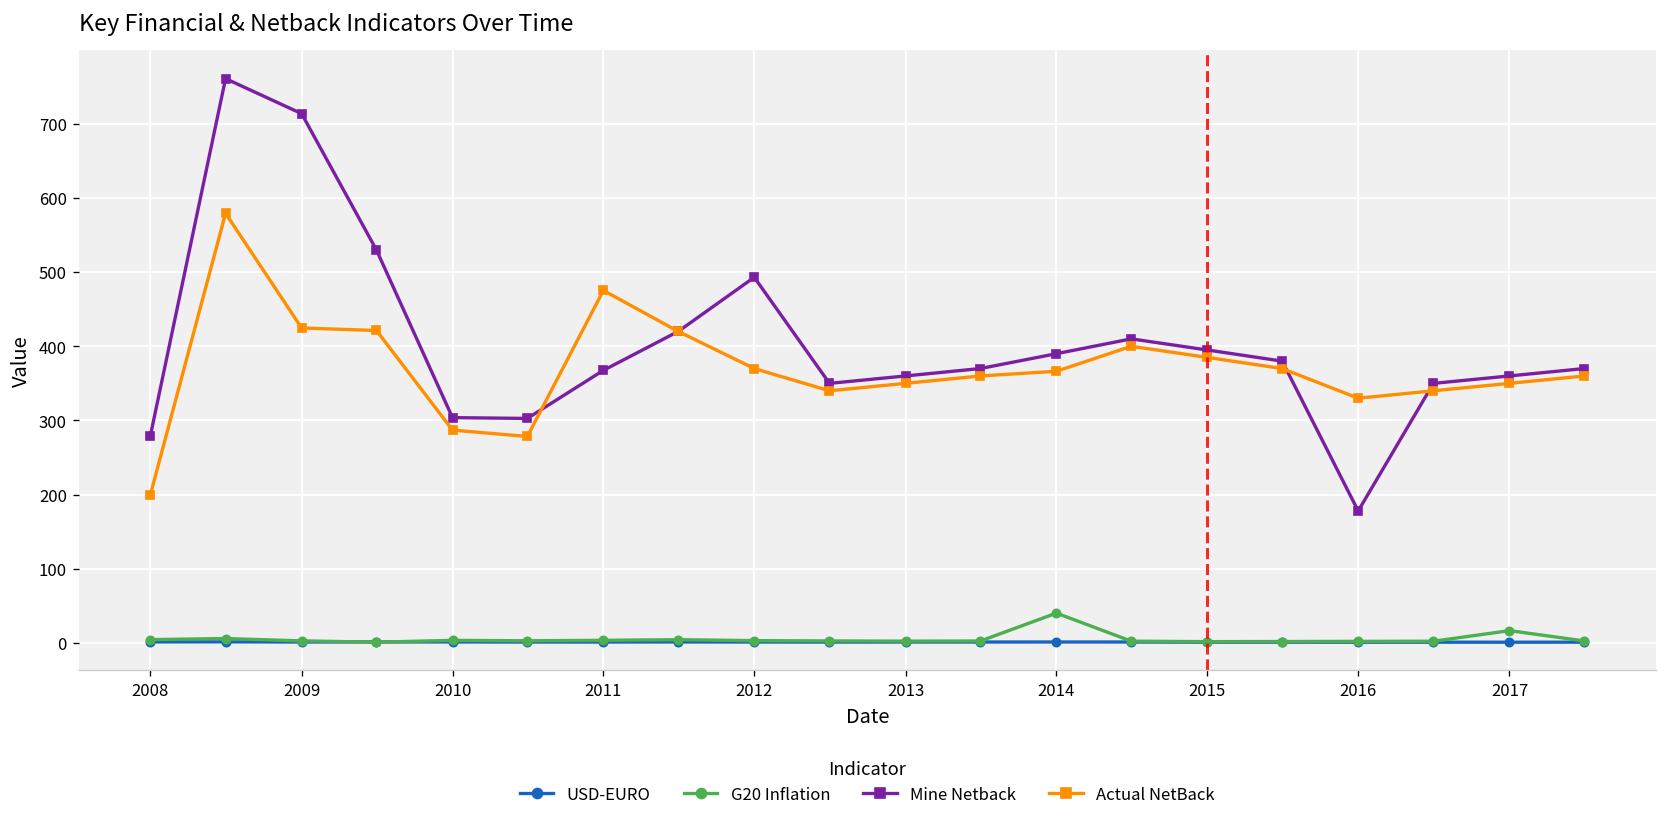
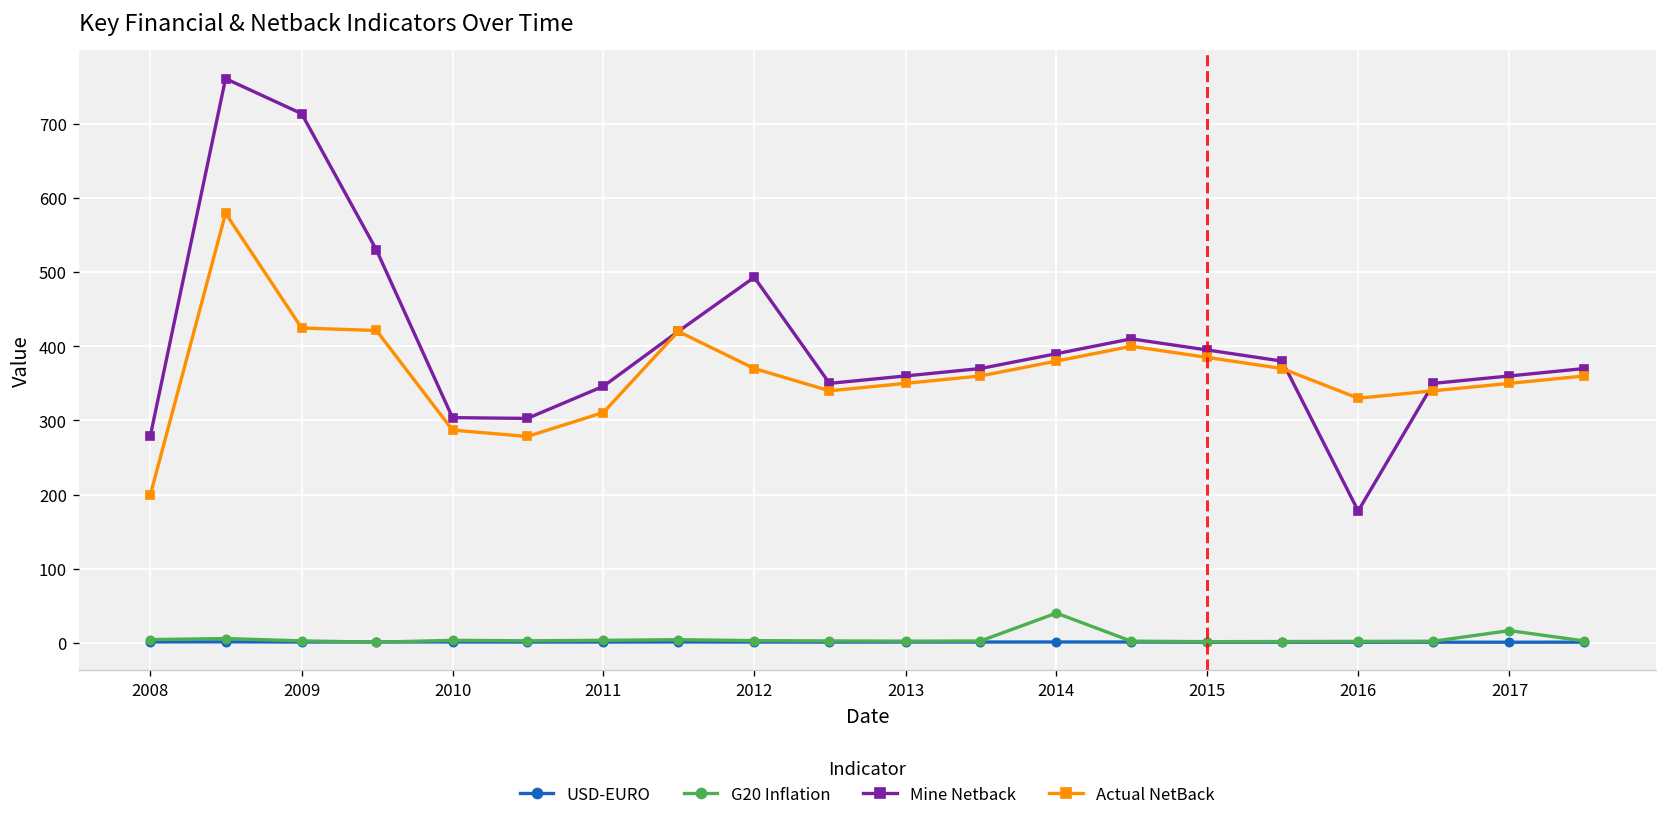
Mine Netback, 2011: 370 -> 350
Actual NetBack, 2011: 480 -> 310
Actual NetBack, 2014: 370 -> 380
